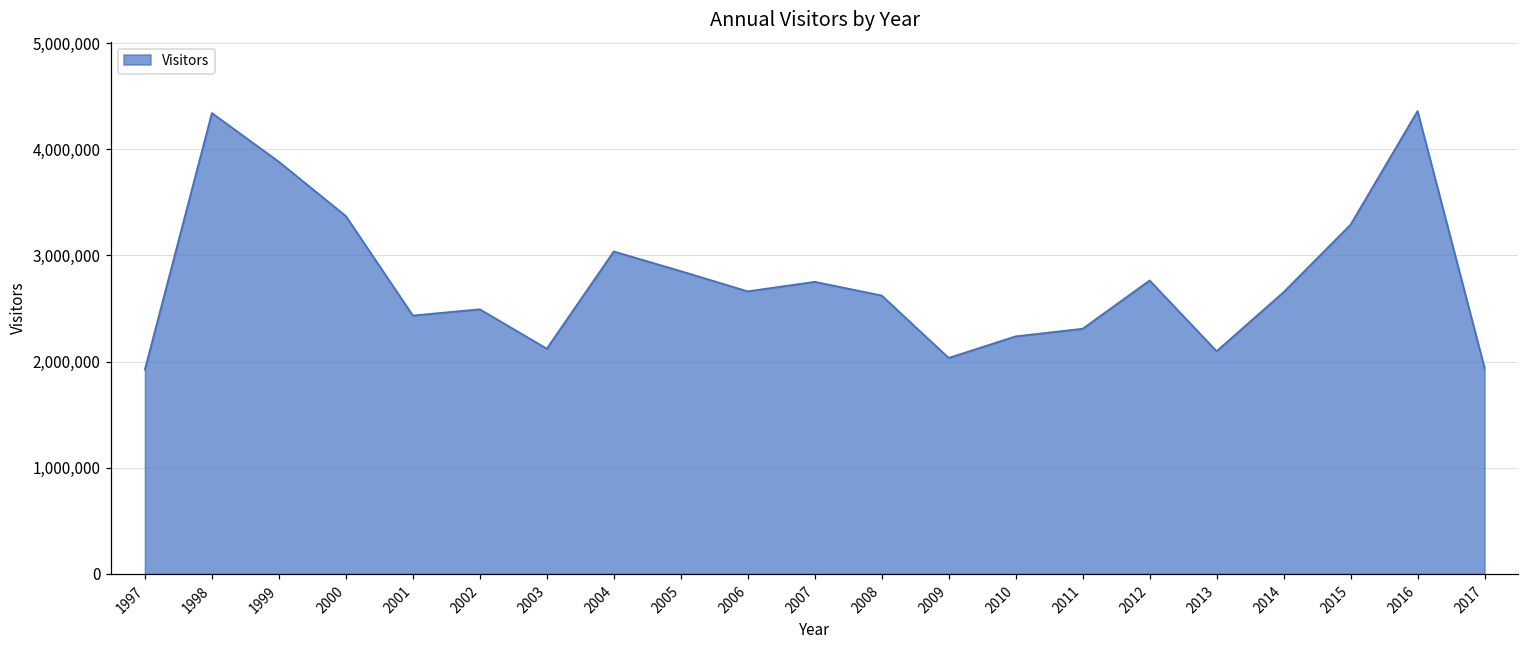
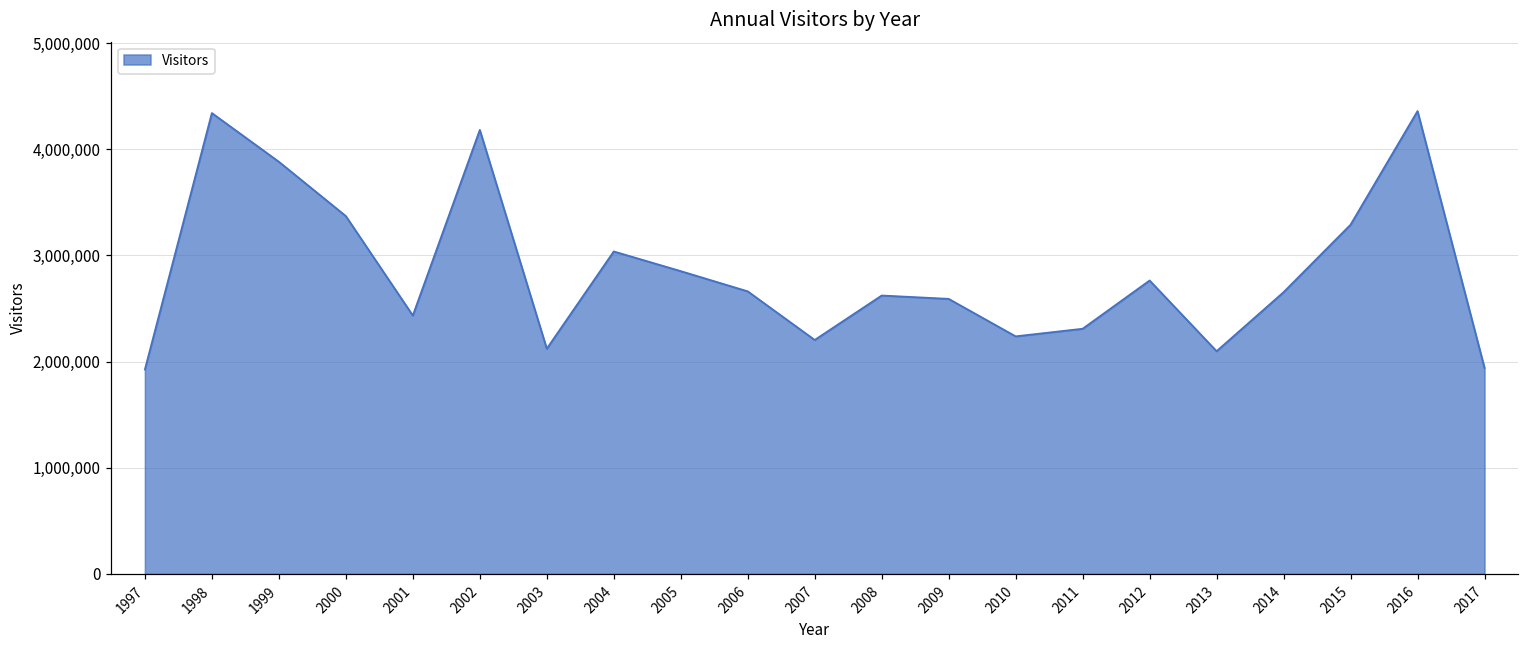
2002: 2,500,000 -> 4,200,000
2007: 2,800,000 -> 2,200,000
2009: 2,000,000 -> 2,600,000
